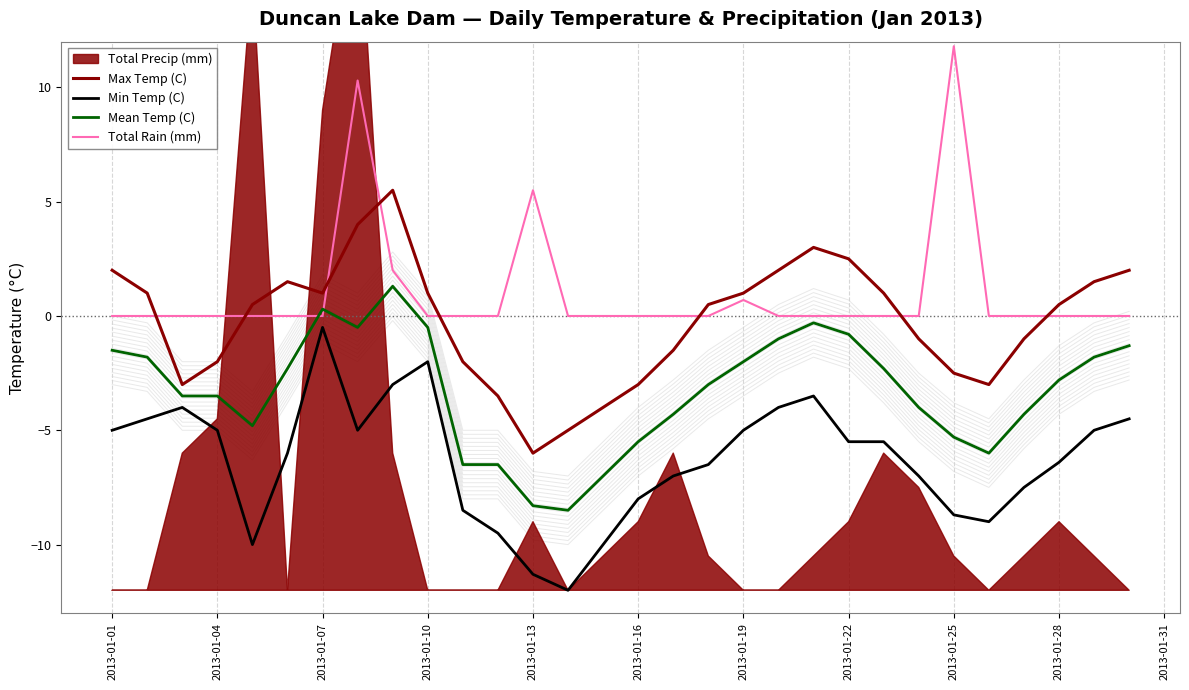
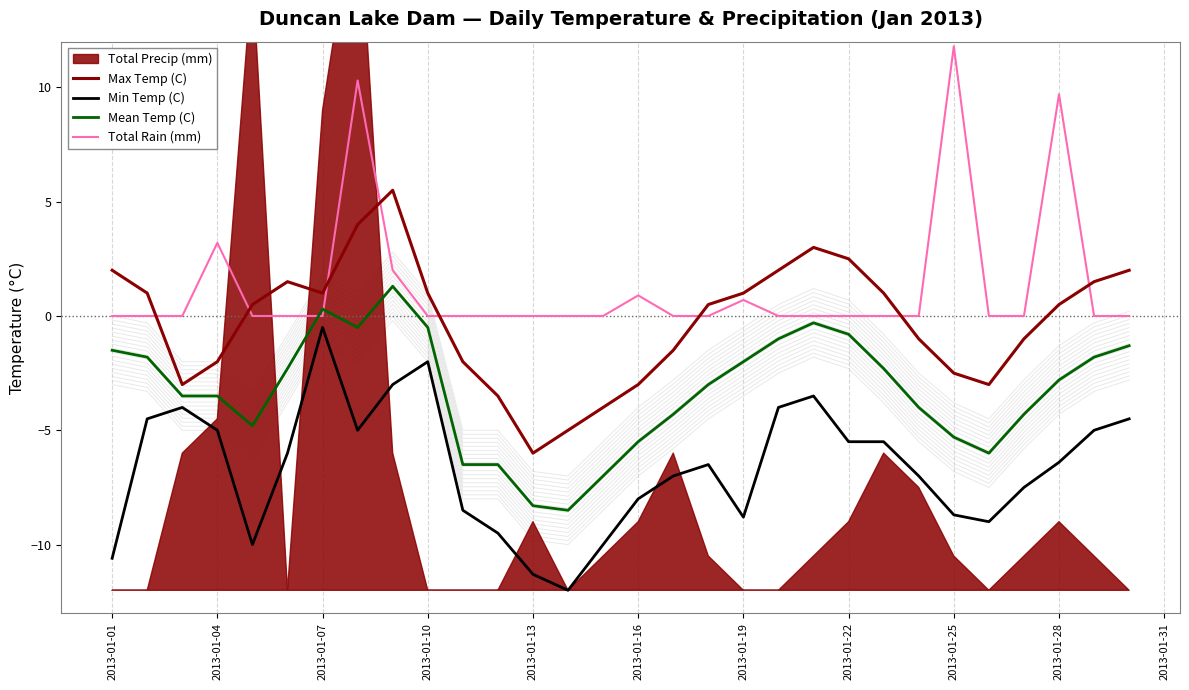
Min Temp (C), 2013-01-01: -5.0 -> -10.6
Total Rain (mm), 2013-01-04: 0.0 -> 3.2
Total Rain (mm), 2013-01-13: 5.5 -> 0.0
Total Rain (mm), 2013-01-16: 0.0 -> 0.9
Min Temp (C), 2013-01-19: -5.0 -> -8.8
Total Rain (mm), 2013-01-28: 0.0 -> 9.7
